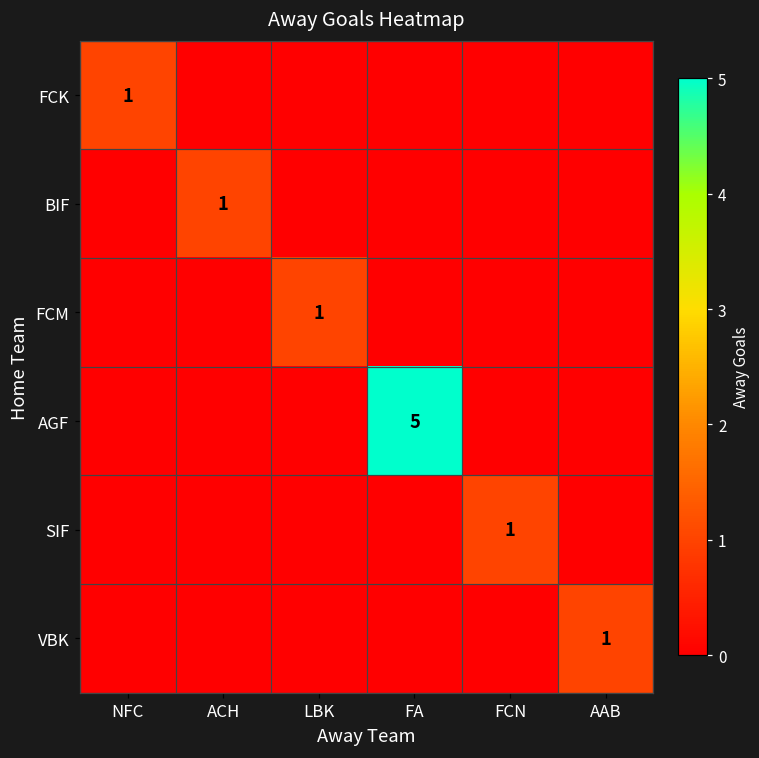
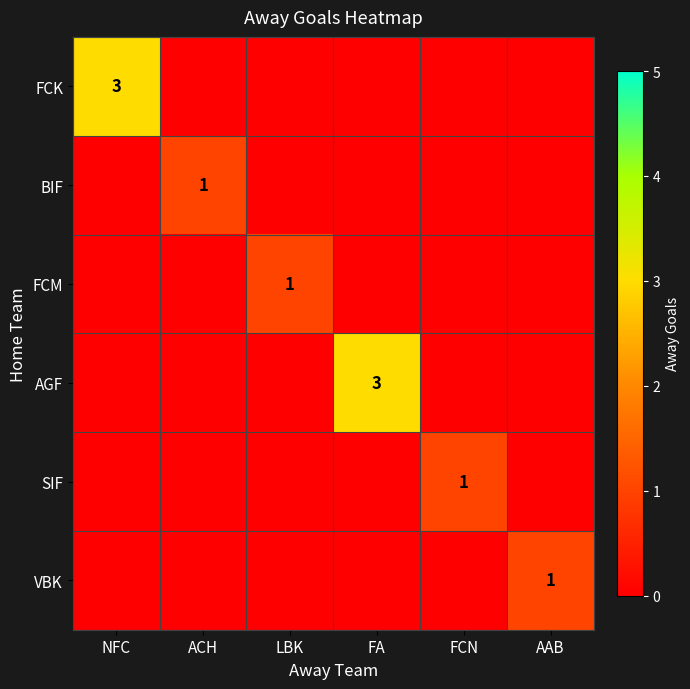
FCK, NFC: 1 -> 3
AGF, FA: 5 -> 3
